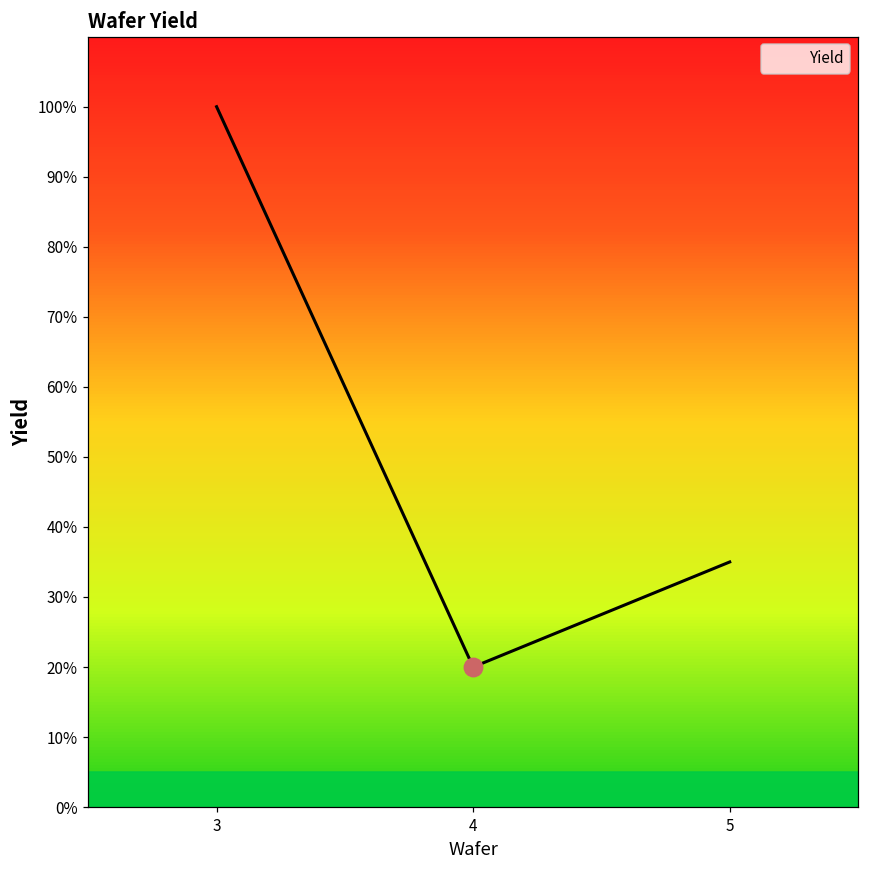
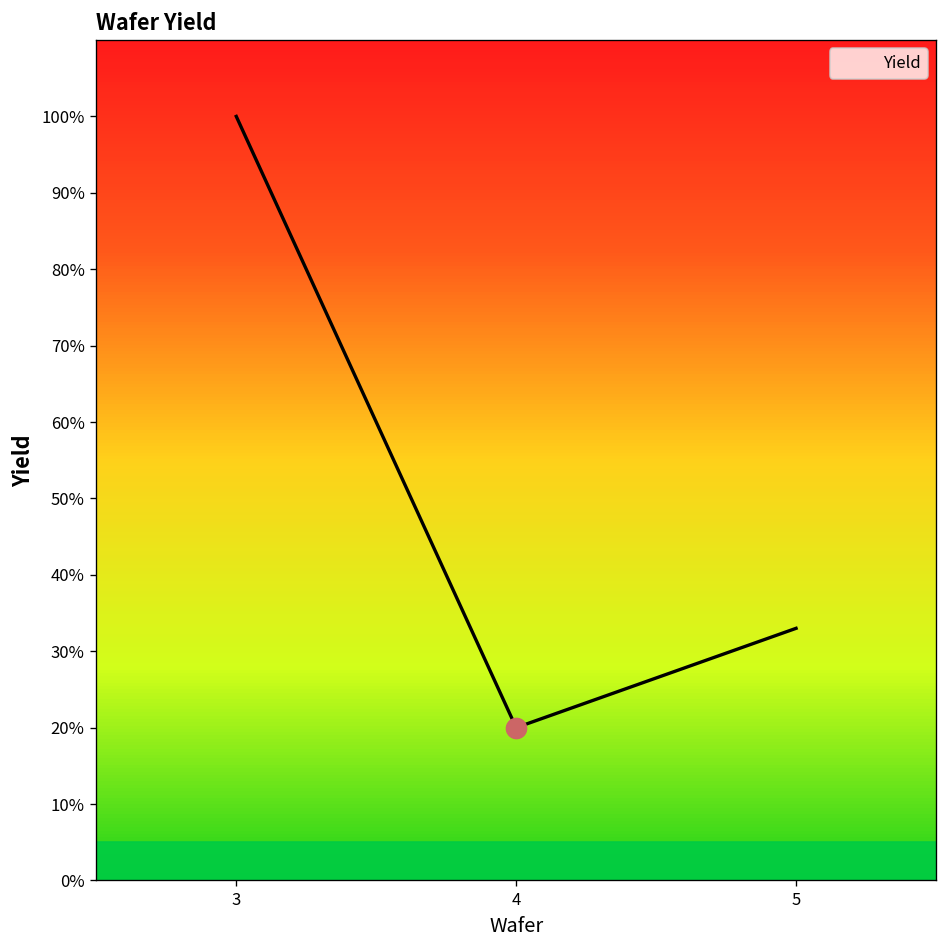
Yield, 5: 35% -> 33%
